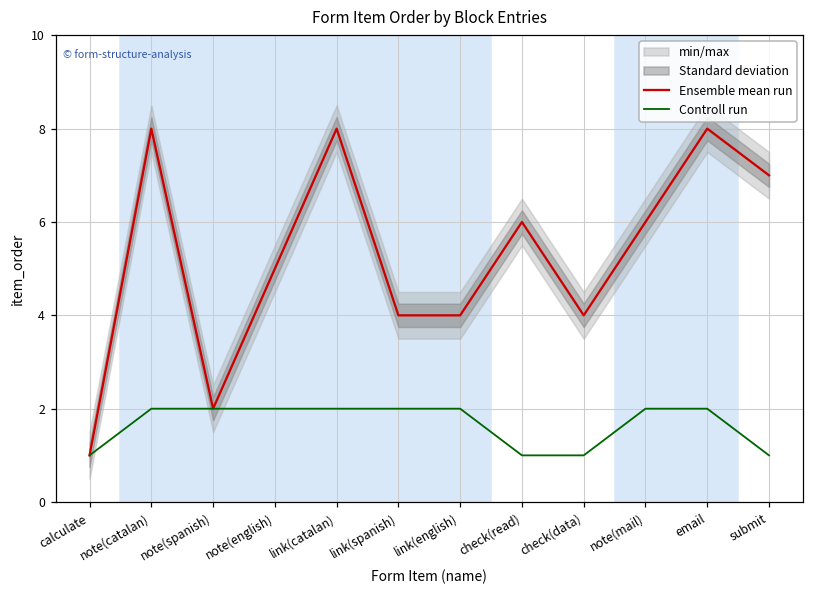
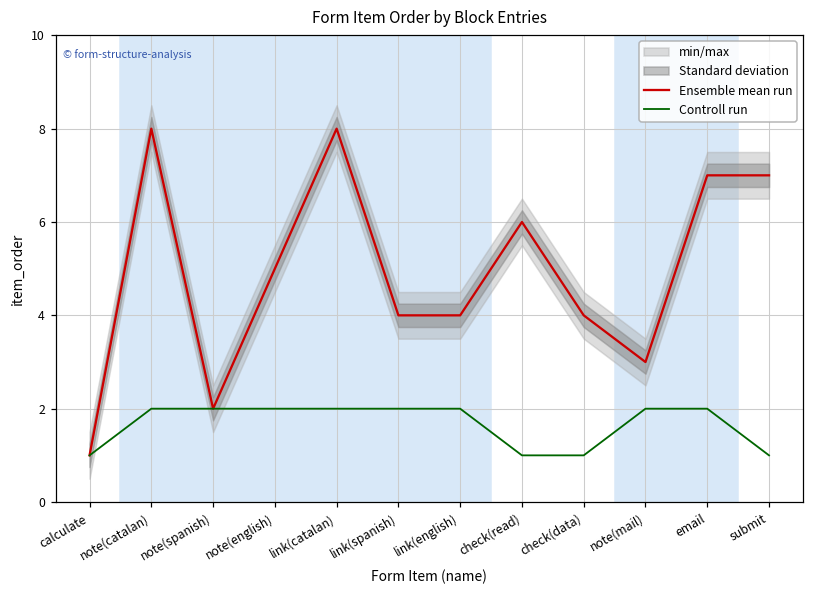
Ensemble mean run, note(mail): 6 -> 3
Ensemble mean run, email: 8 -> 7
